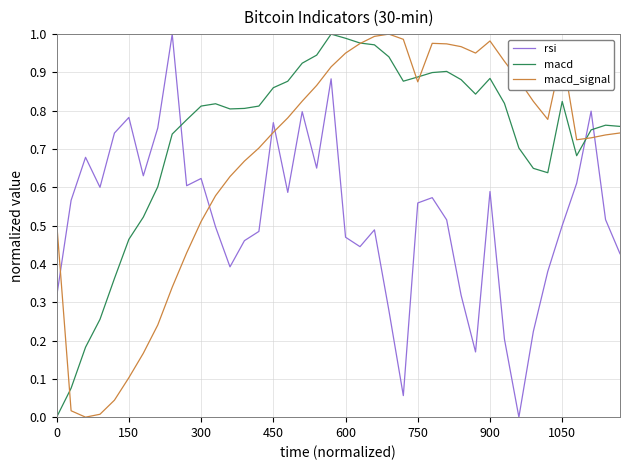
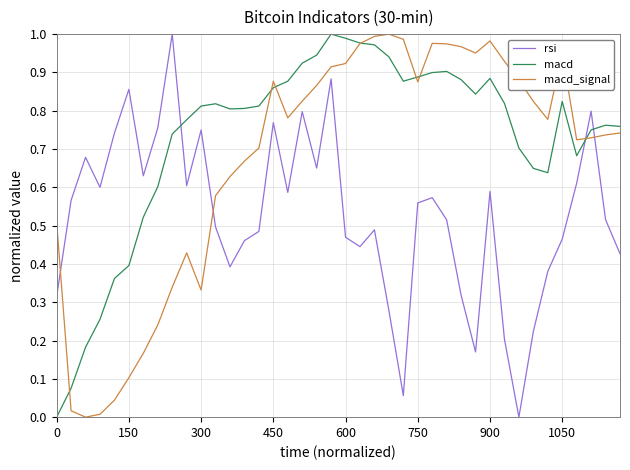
rsi, 150: 0.78 -> 0.86
macd, 150: 0.46 -> 0.40
rsi, 300: 0.62 -> 0.75
macd_signal, 300: 0.51 -> 0.33
macd_signal, 450: 0.74 -> 0.88
macd_signal, 600: 0.95 -> 0.92
rsi, 1050: 0.50 -> 0.46
